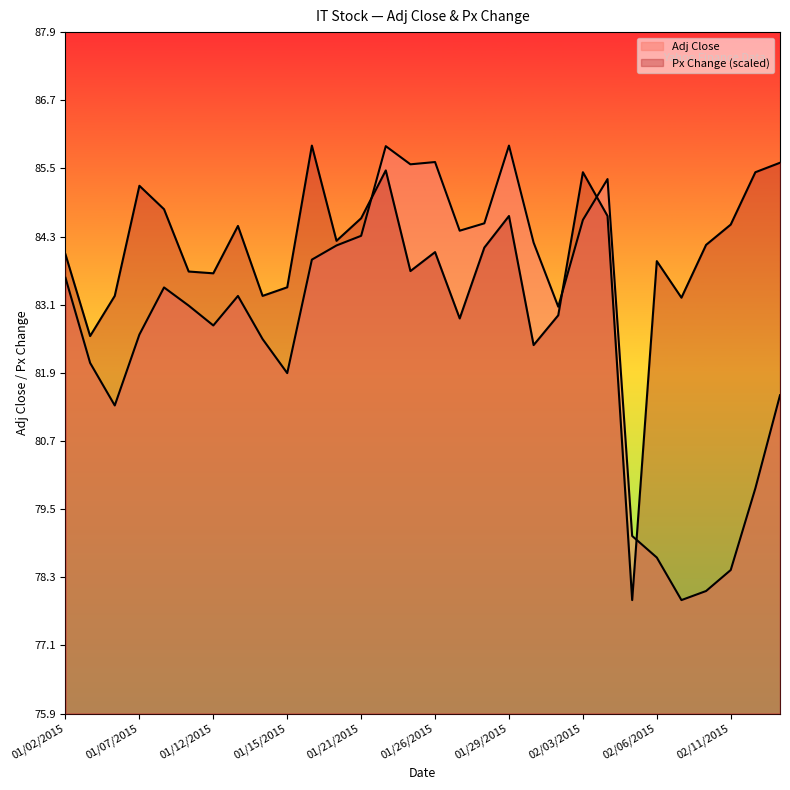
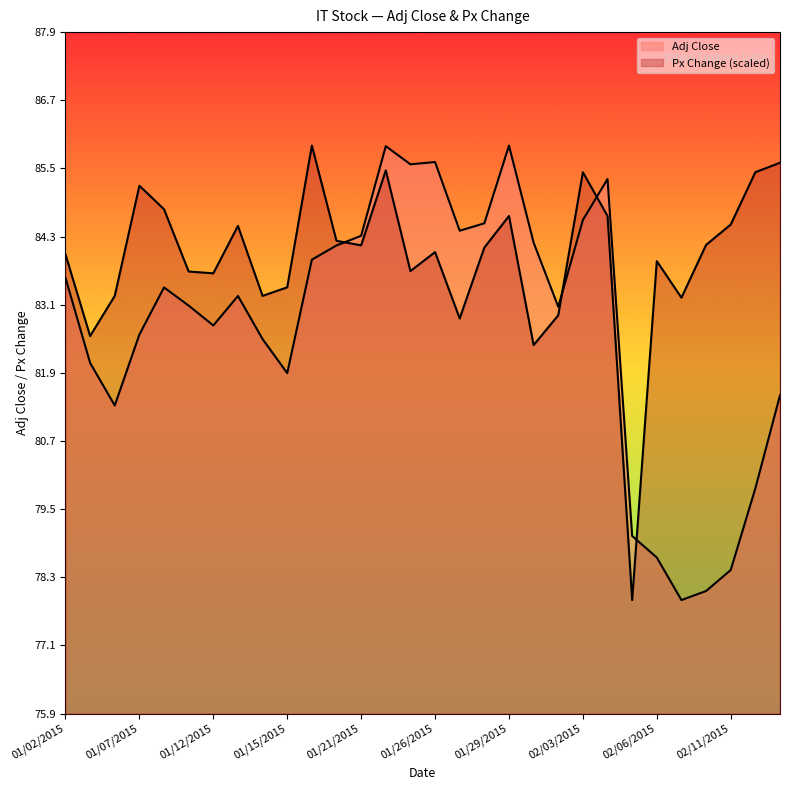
Px Change (scaled), 01/21/2015: 84.6 -> 84.2
